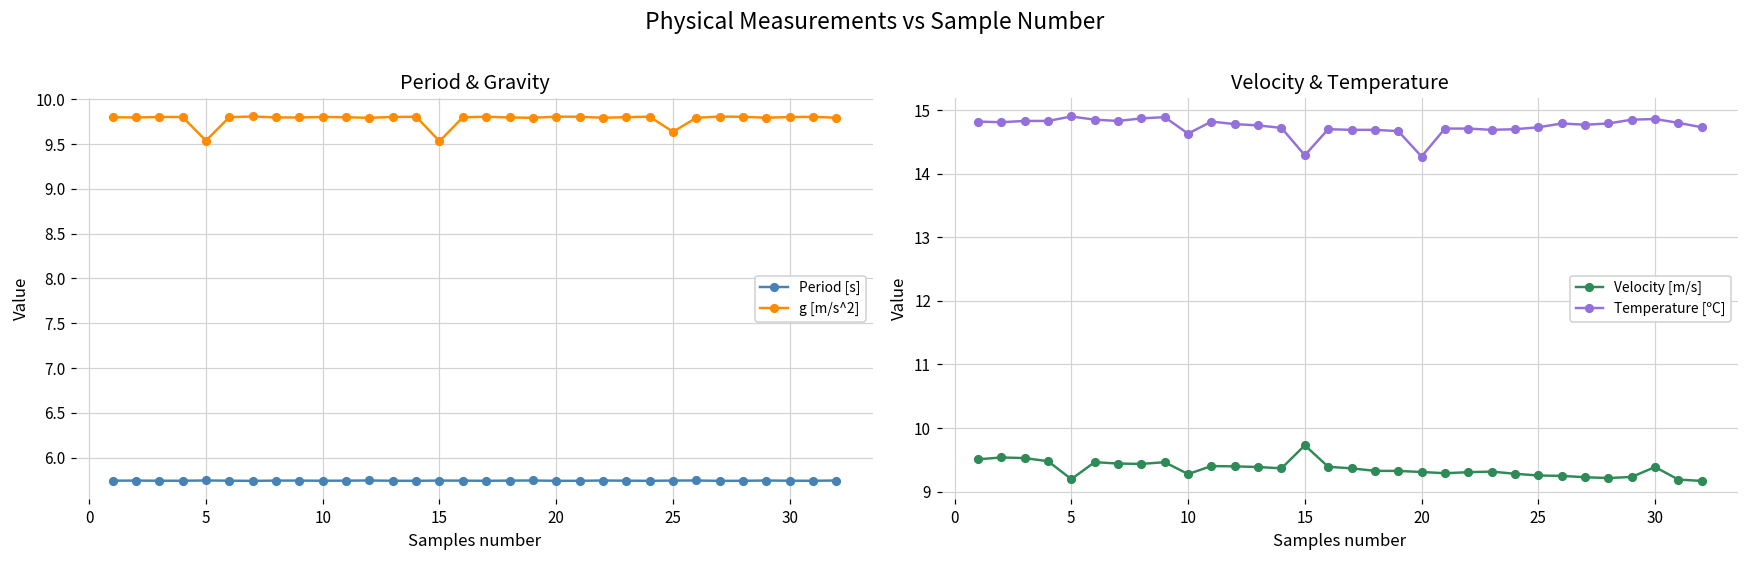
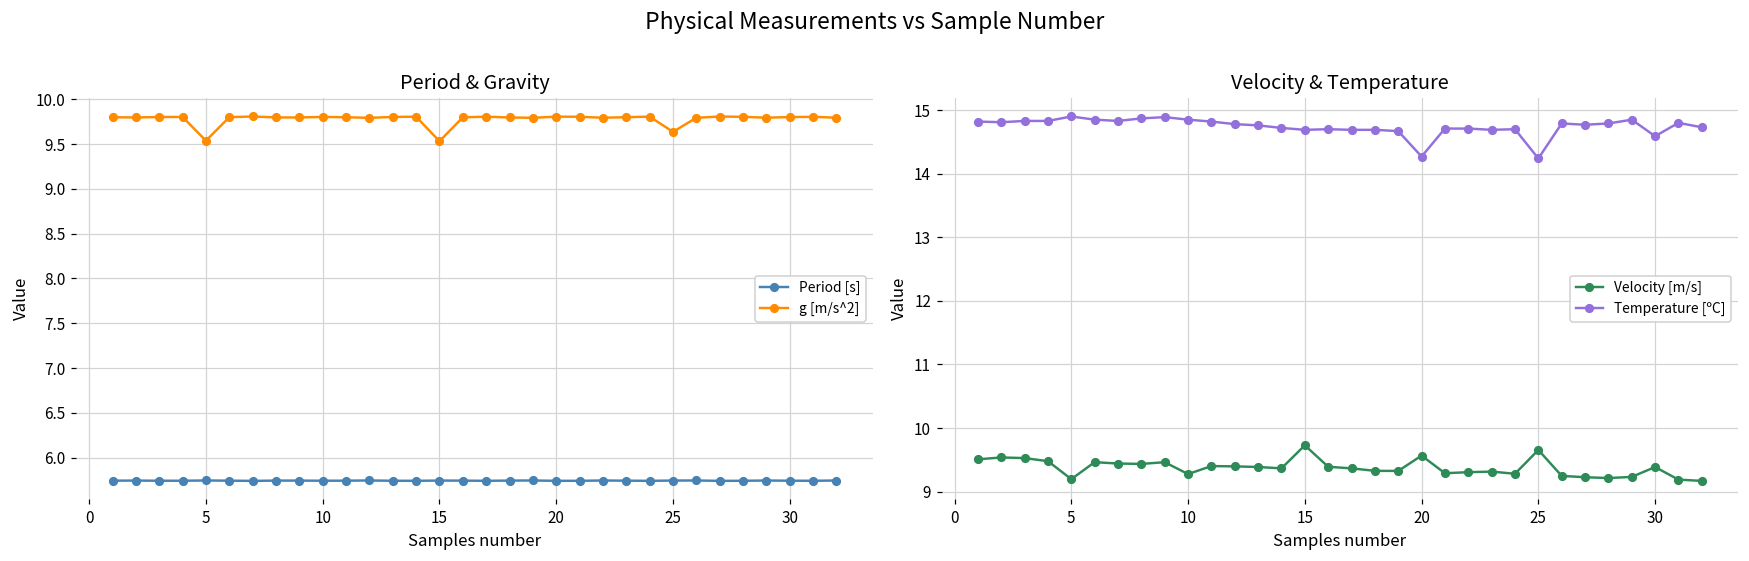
Velocity & Temperature, Temperature [ºC], 10: 14.6 -> 14.9
Velocity & Temperature, Temperature [ºC], 15: 14.3 -> 14.7
Velocity & Temperature, Velocity [m/s], 20: 9.3 -> 9.6
Velocity & Temperature, Velocity [m/s], 25: 9.3 -> 9.7
Velocity & Temperature, Temperature [ºC], 25: 14.7 -> 14.2
Velocity & Temperature, Temperature [ºC], 30: 14.9 -> 14.6
